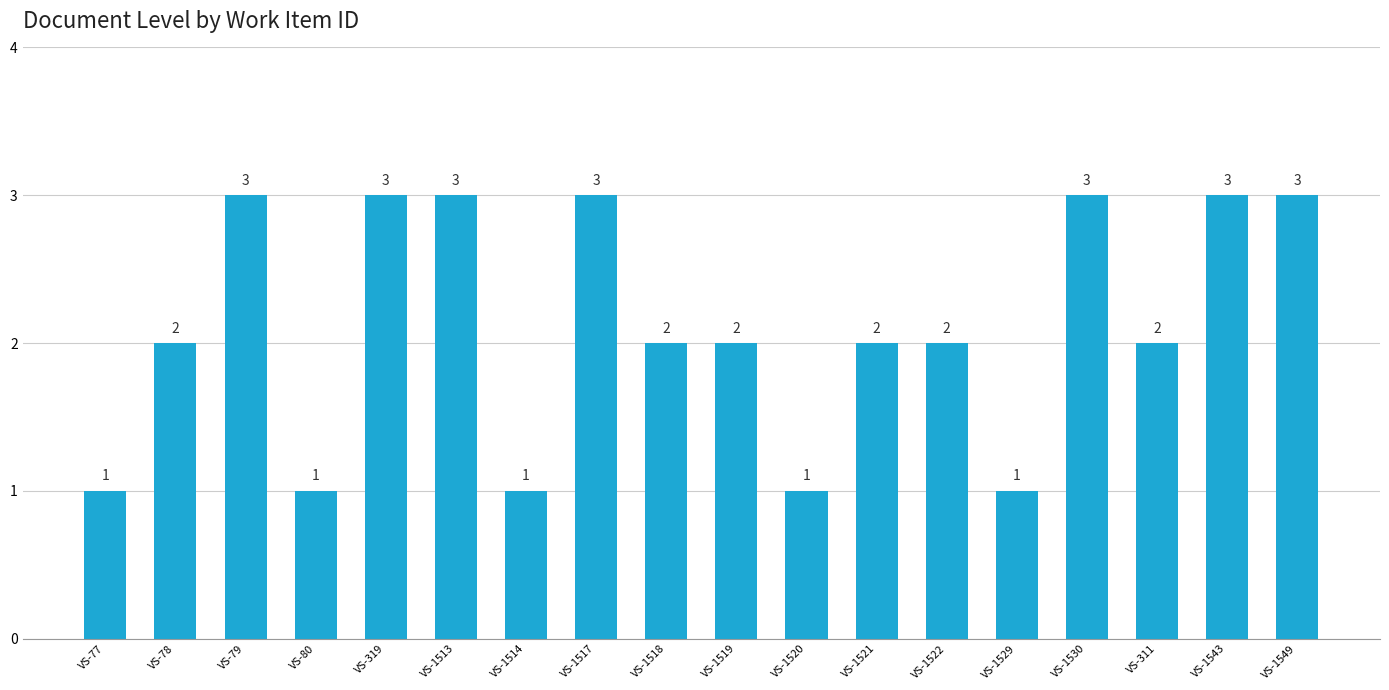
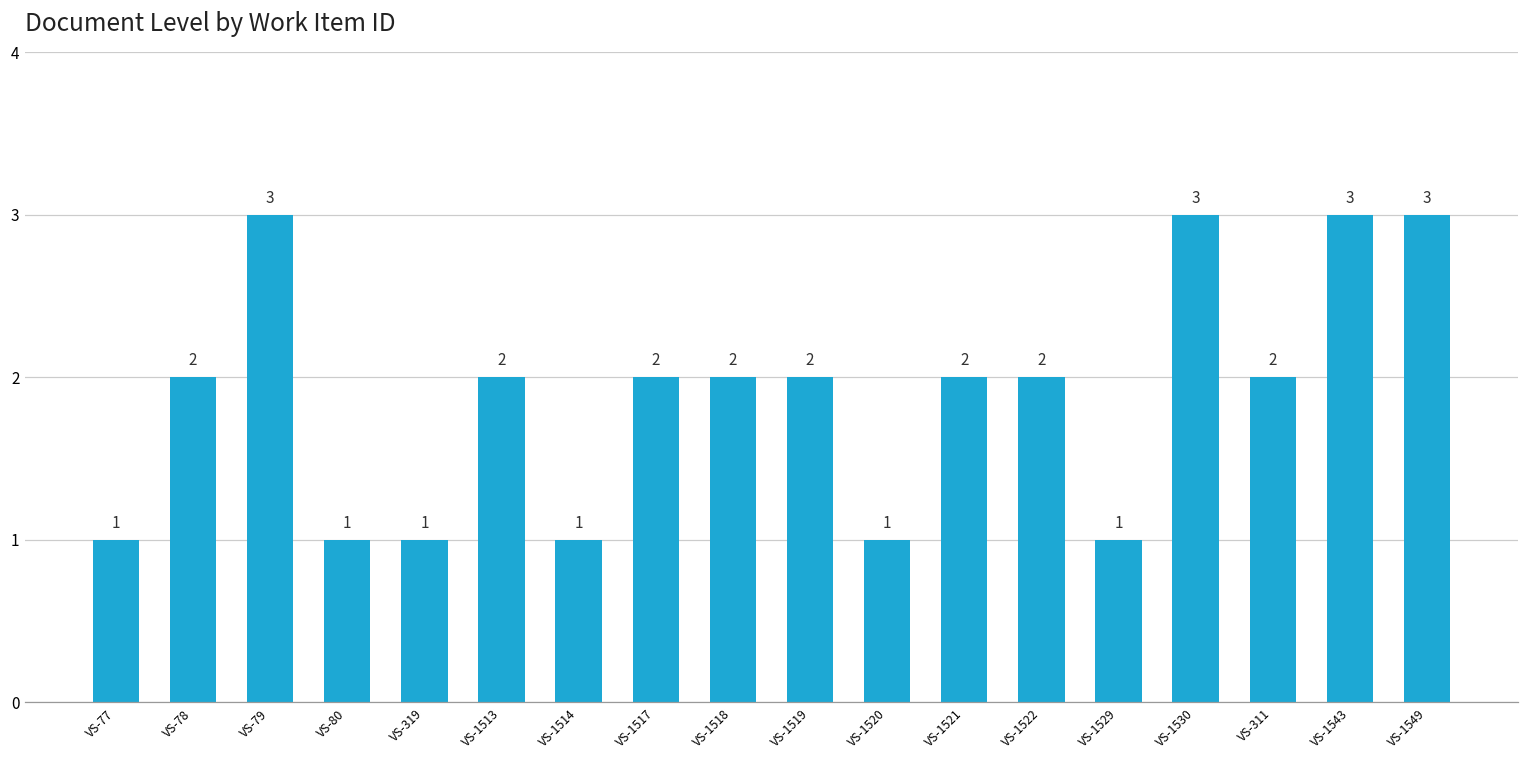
VS-319: 3 -> 1
VS-1513: 3 -> 2
VS-1517: 3 -> 2
